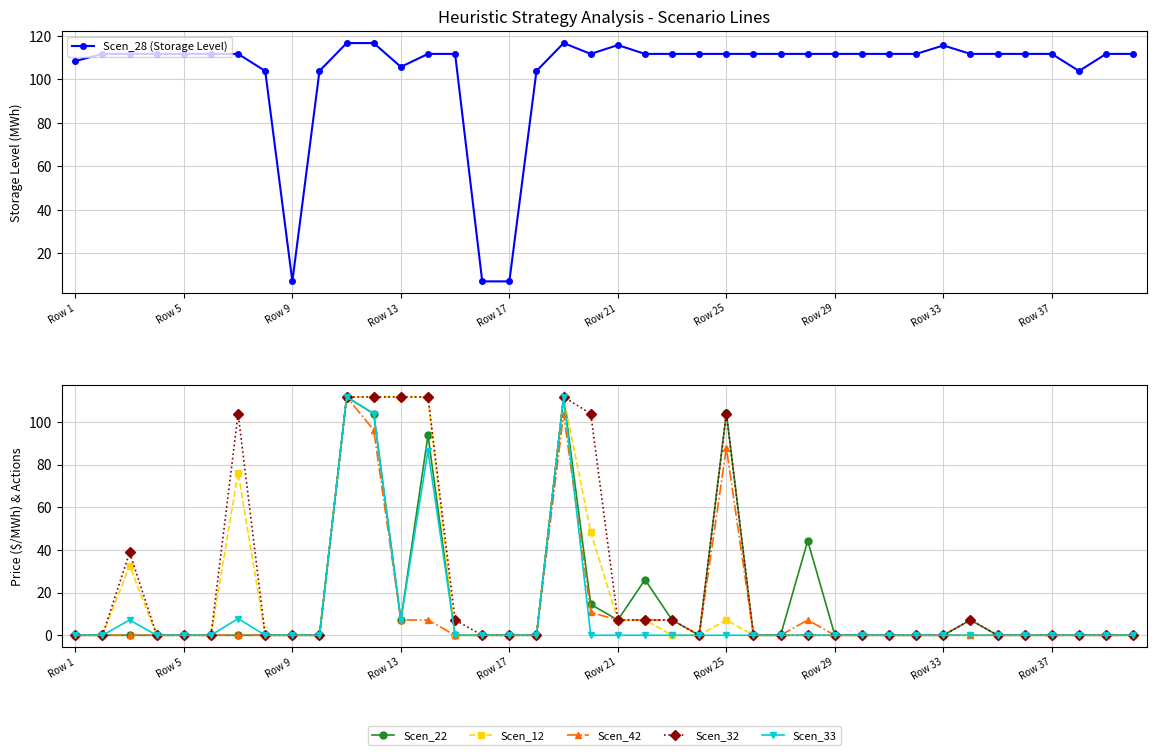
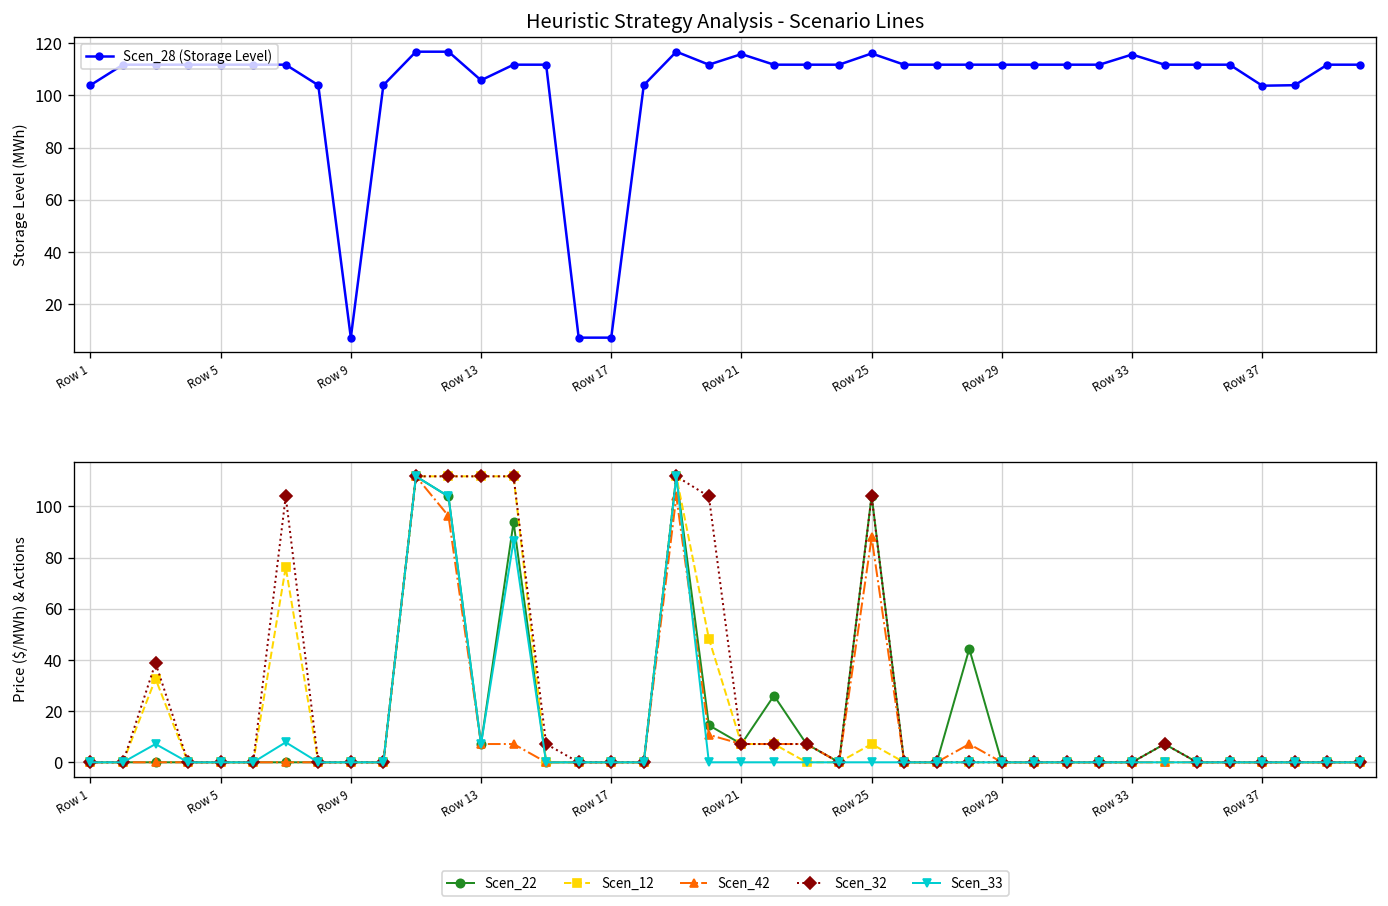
Heuristic Strategy Analysis - Scenario Lines, Row 1: 108 -> 104
Heuristic Strategy Analysis - Scenario Lines, Row 25: 112 -> 116
Heuristic Strategy Analysis - Scenario Lines, Row 37: 112 -> 104
